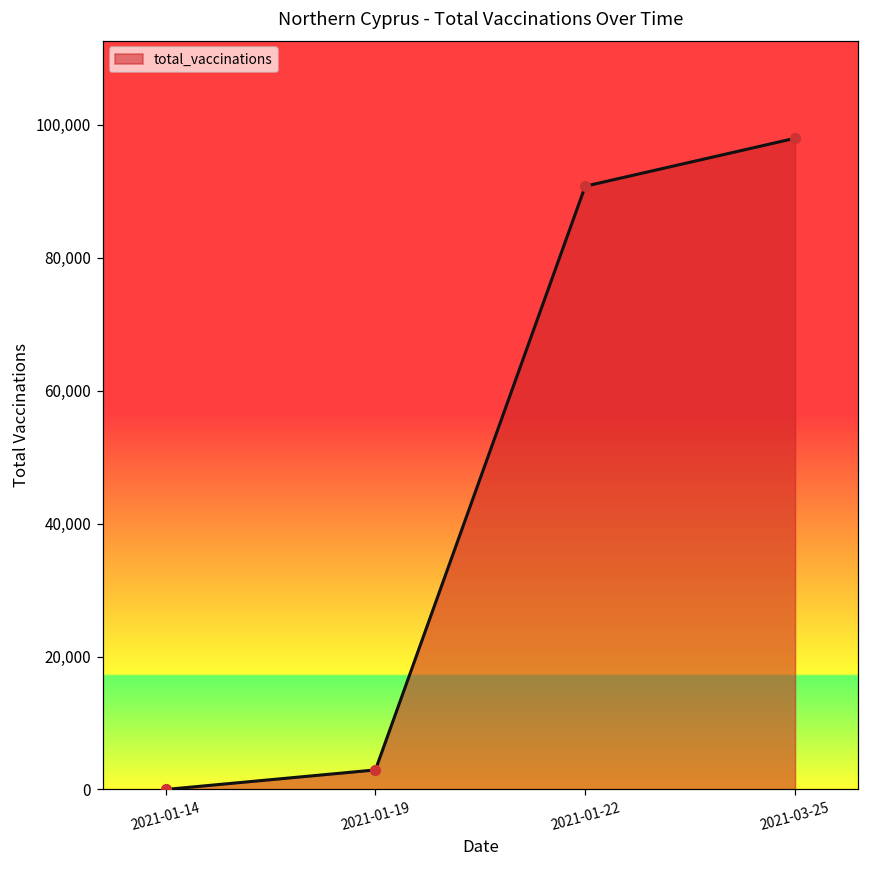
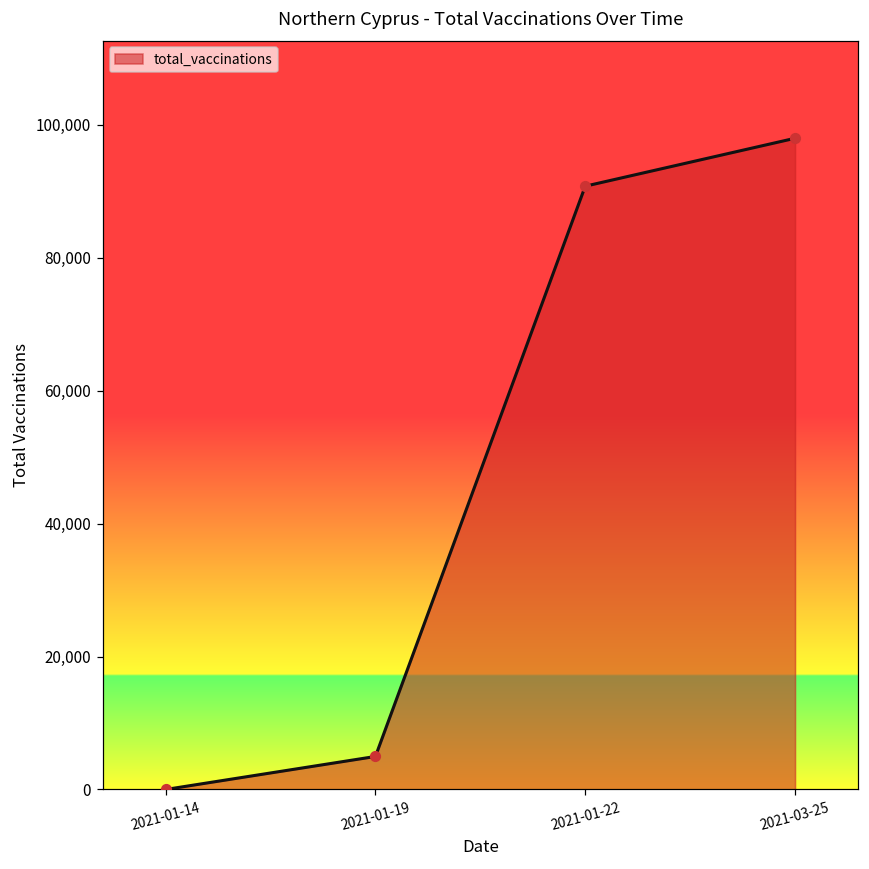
2021-01-19: 3,000 -> 5,000
